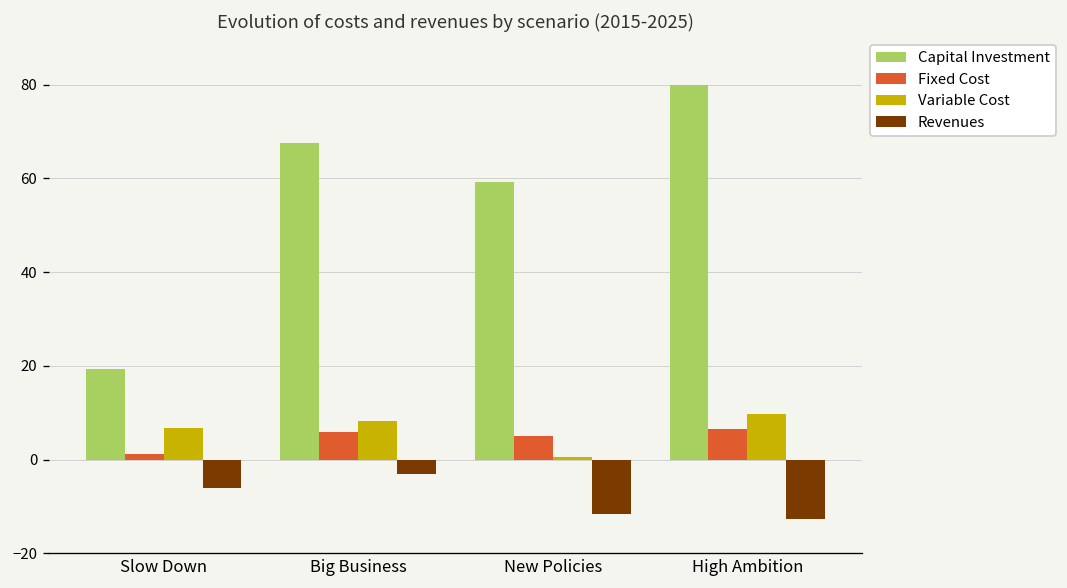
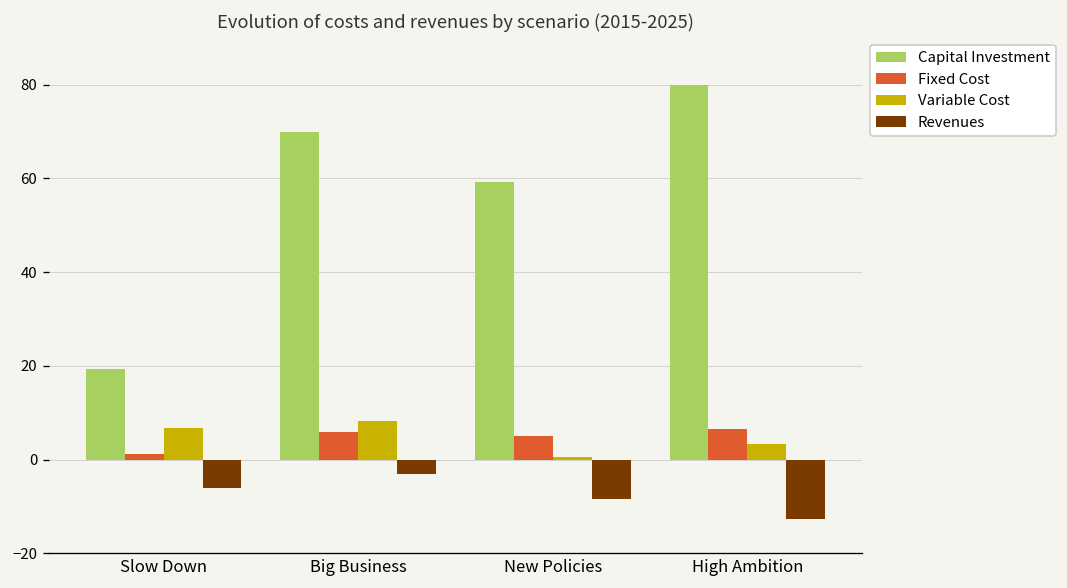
Capital Investment, Big Business: 68 -> 70
Revenues, New Policies: -12 -> -8
Variable Cost, High Ambition: 10 -> 3
